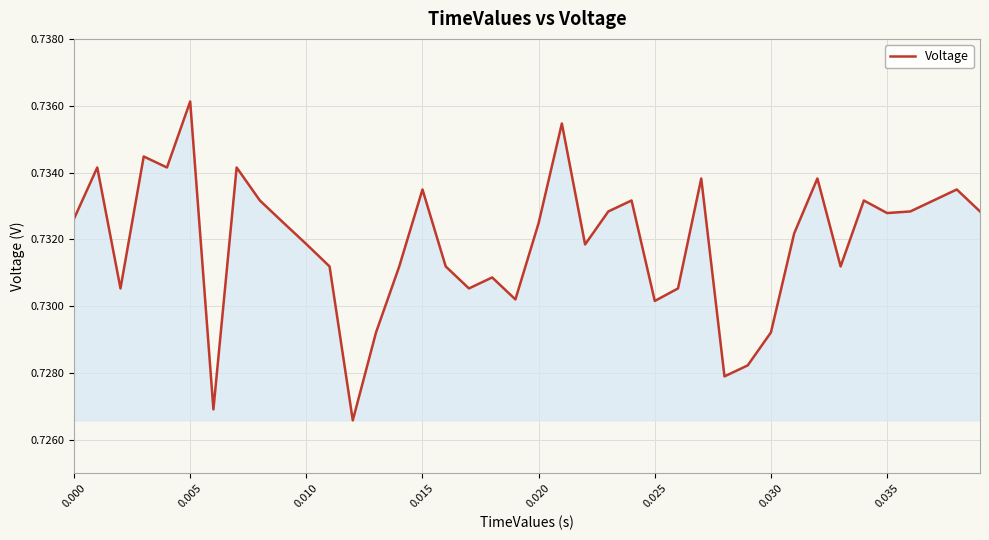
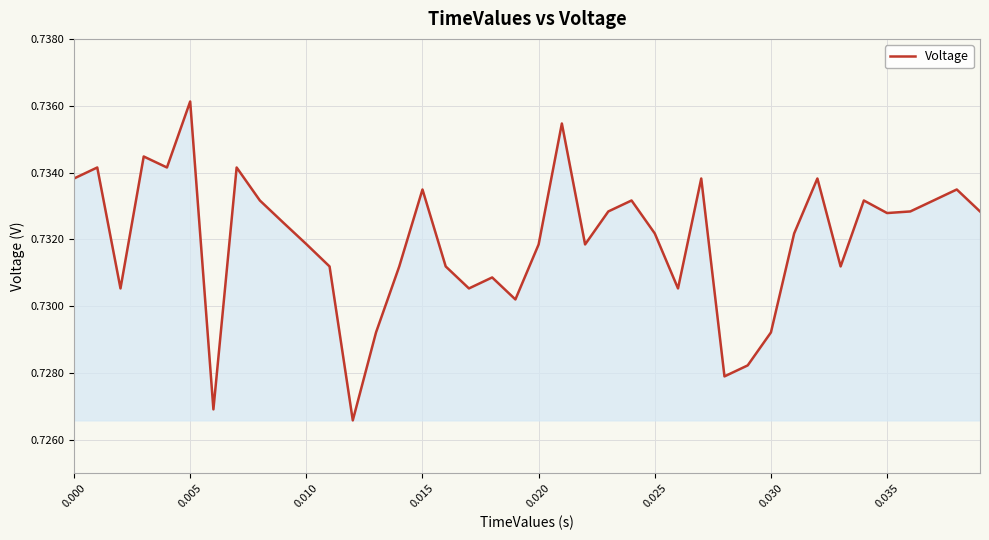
0.000: 0.7326 -> 0.7338
0.020: 0.7325 -> 0.7319
0.025: 0.7302 -> 0.7322
